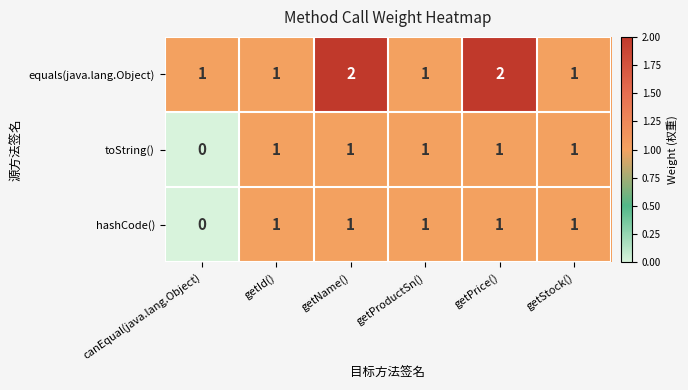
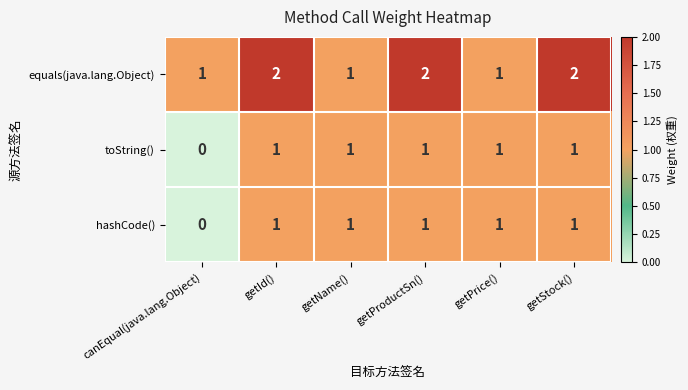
equals(java.lang.Object), getId(): 1 -> 2
equals(java.lang.Object), getName(): 2 -> 1
equals(java.lang.Object), getProductSn(): 1 -> 2
equals(java.lang.Object), getPrice(): 2 -> 1
equals(java.lang.Object), getStock(): 1 -> 2
